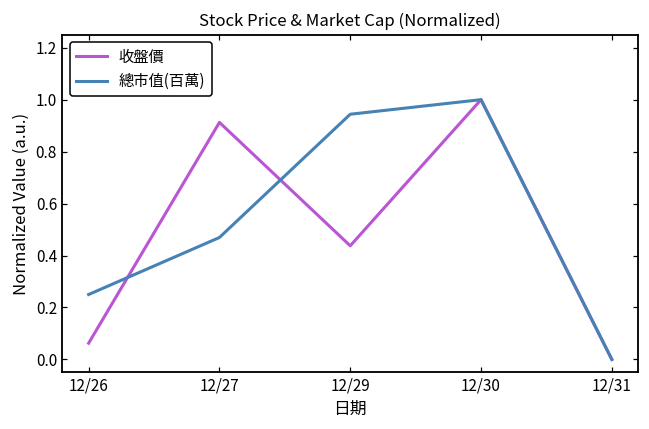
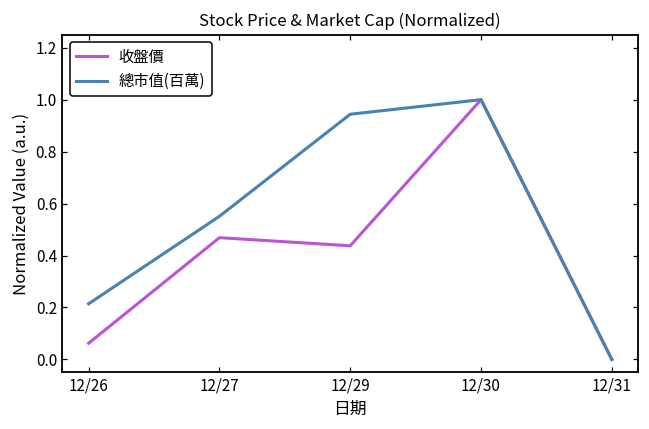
總市值(百萬), 12/26: 0.25 -> 0.21
收盤價, 12/27: 0.91 -> 0.47
總市值(百萬), 12/27: 0.47 -> 0.55
